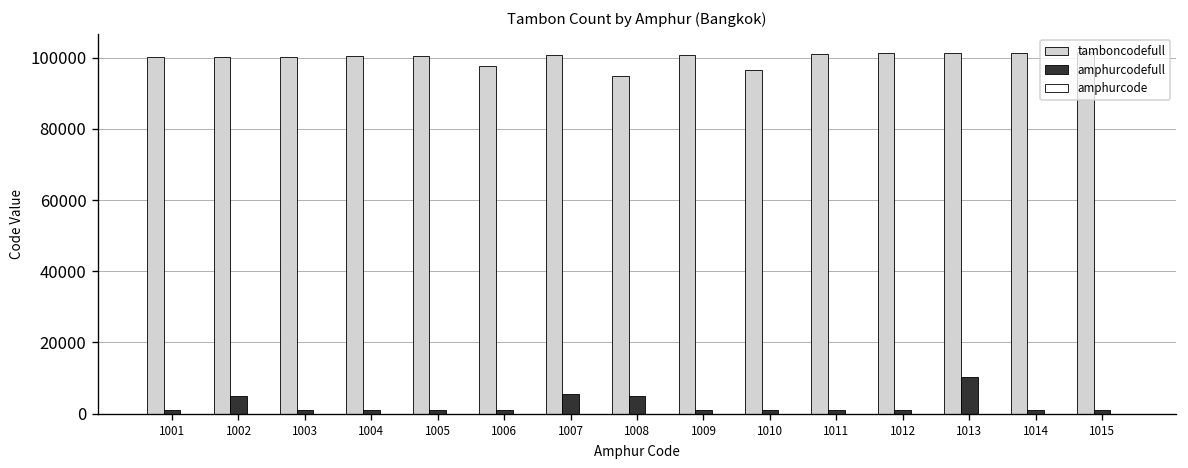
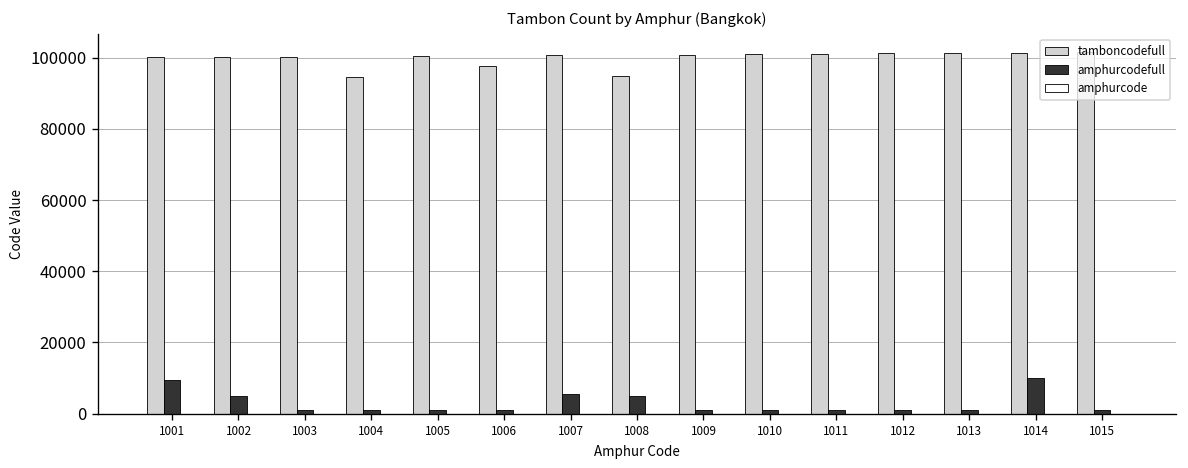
amphurcodefull, 1001: 1000 -> 9000
tamboncodefull, 1004: 100000 -> 95000
tamboncodefull, 1010: 97000 -> 101000
amphurcodefull, 1013: 10000 -> 1000
amphurcodefull, 1014: 1000 -> 10000
